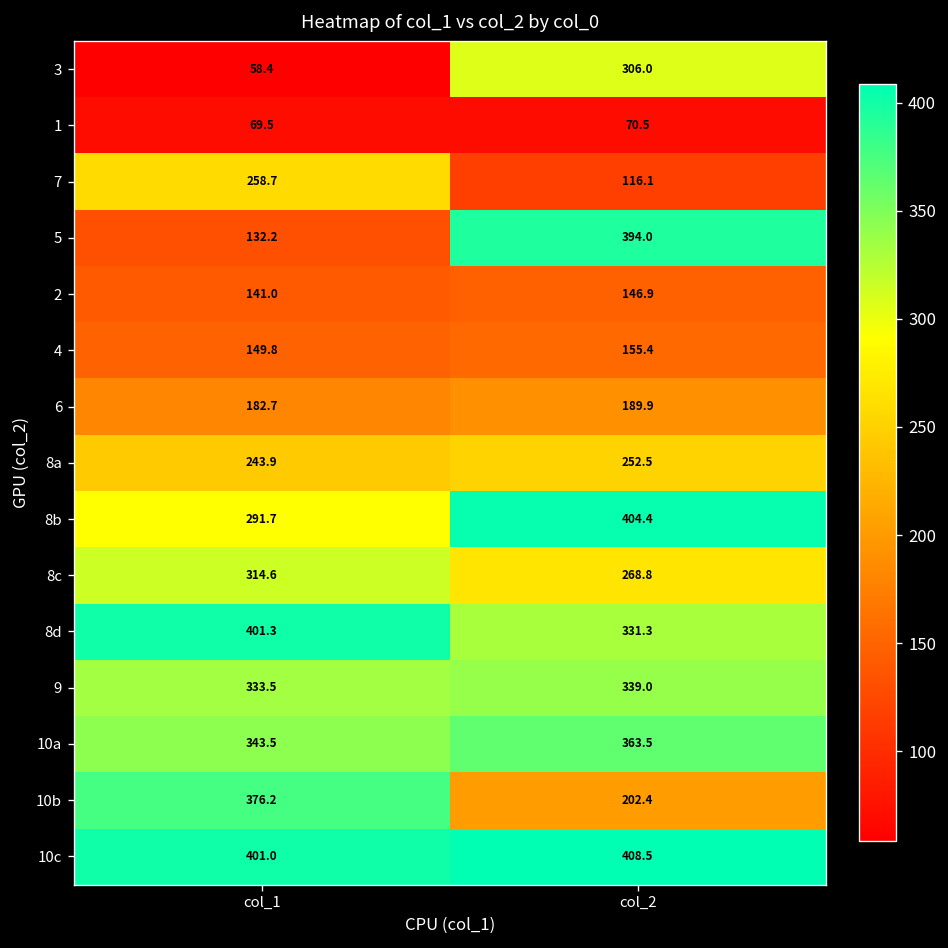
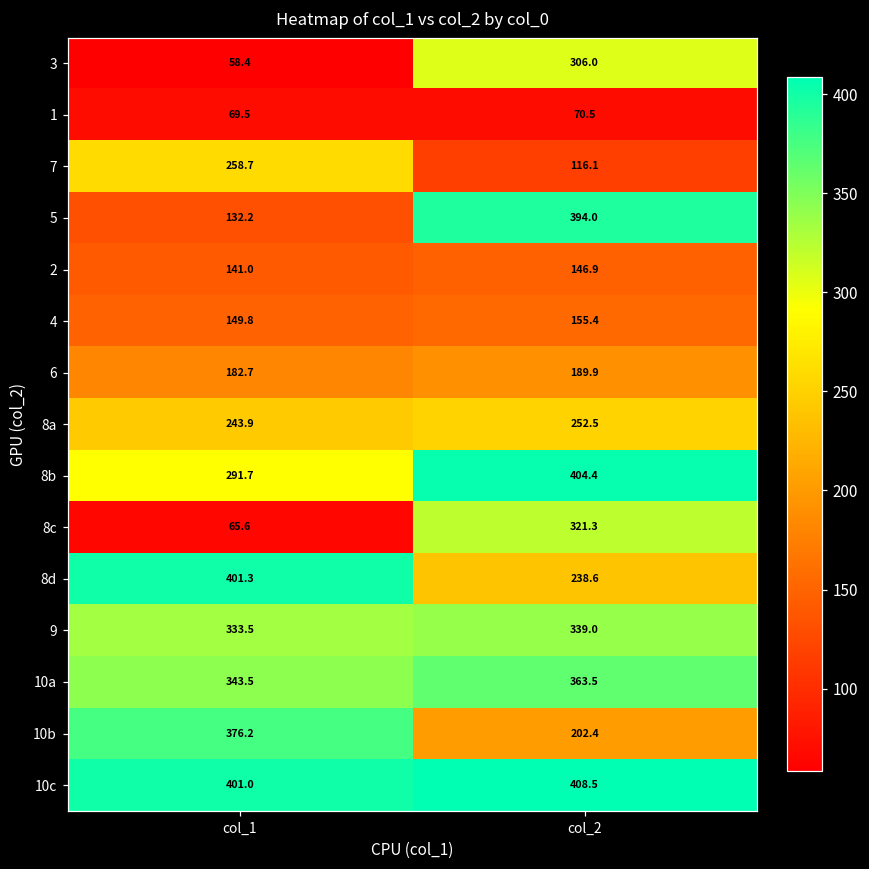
8c, col_1: 314.6 -> 65.6
8c, col_2: 268.8 -> 321.3
8d, col_2: 331.3 -> 238.6
